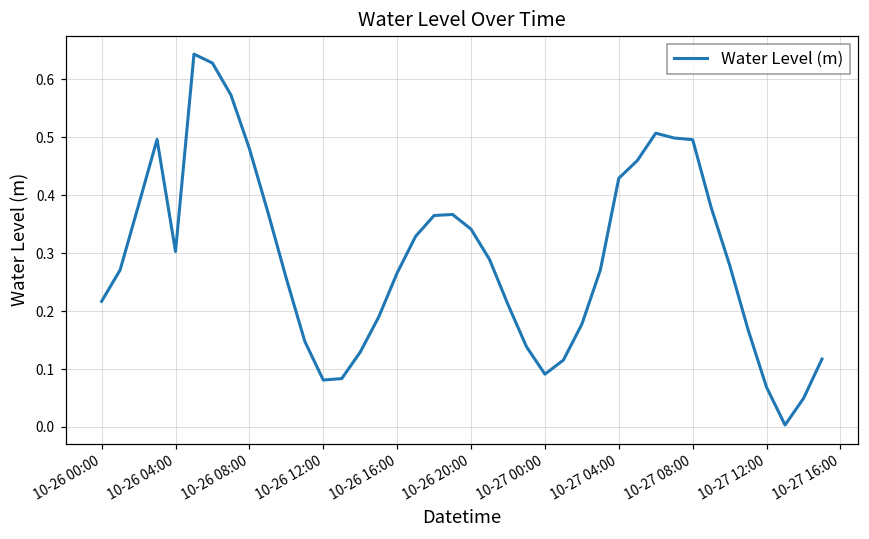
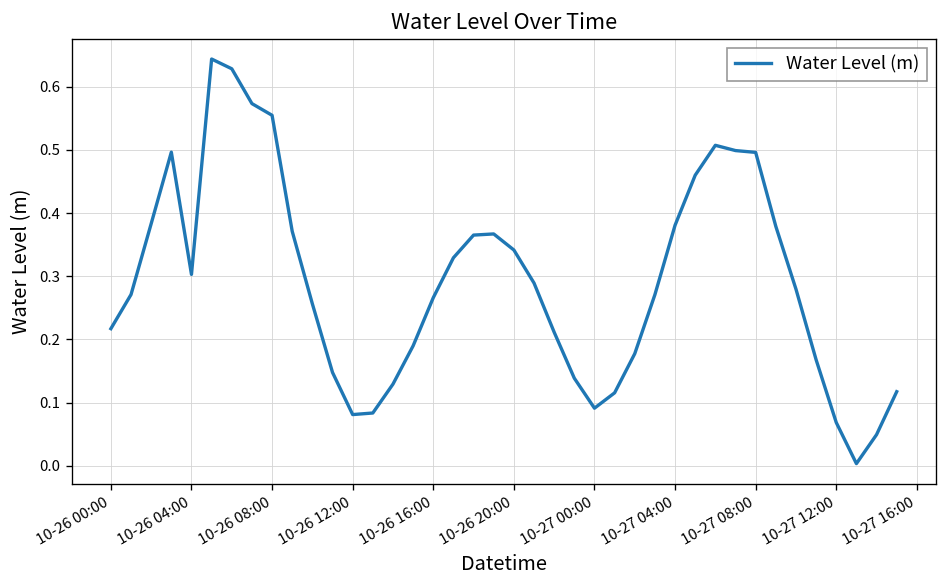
10-26 08:00: 0.48 -> 0.55
10-27 04:00: 0.43 -> 0.38
